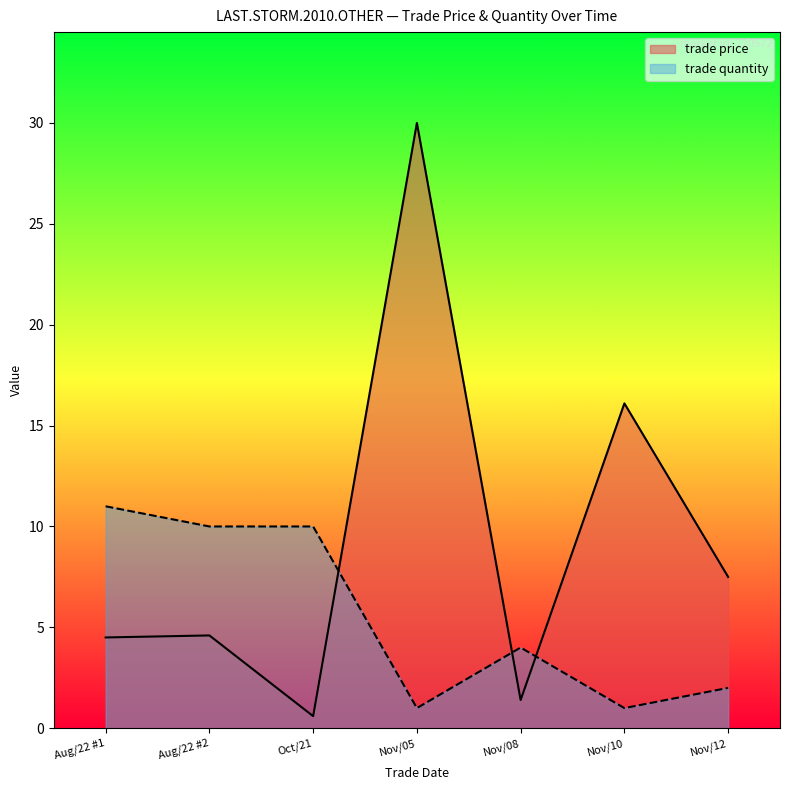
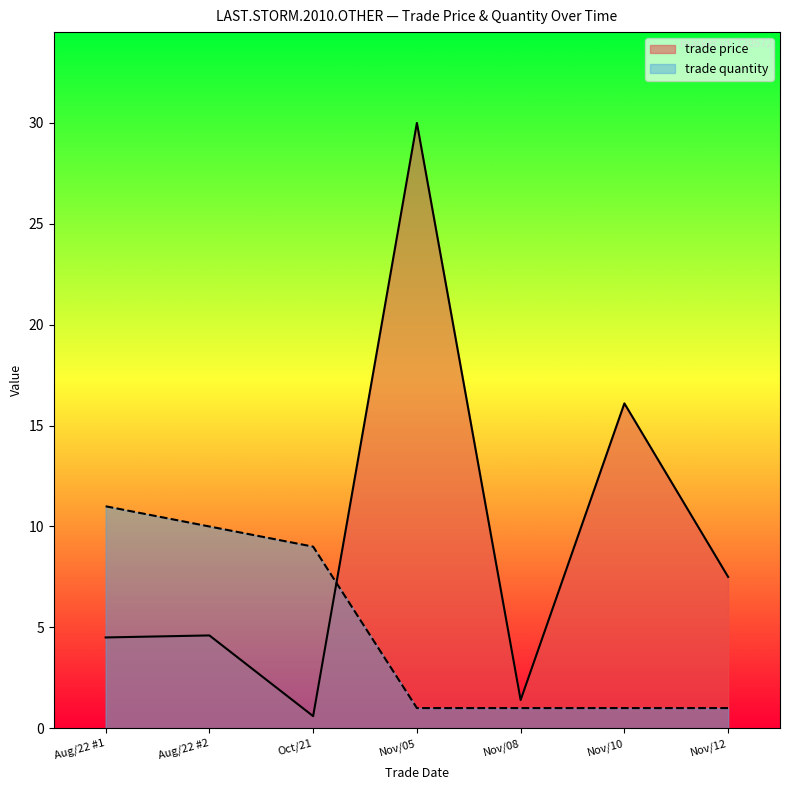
trade quantity, Oct/21: 10 -> 9
trade quantity, Nov/08: 4 -> 1
trade quantity, Nov/12: 2 -> 1
